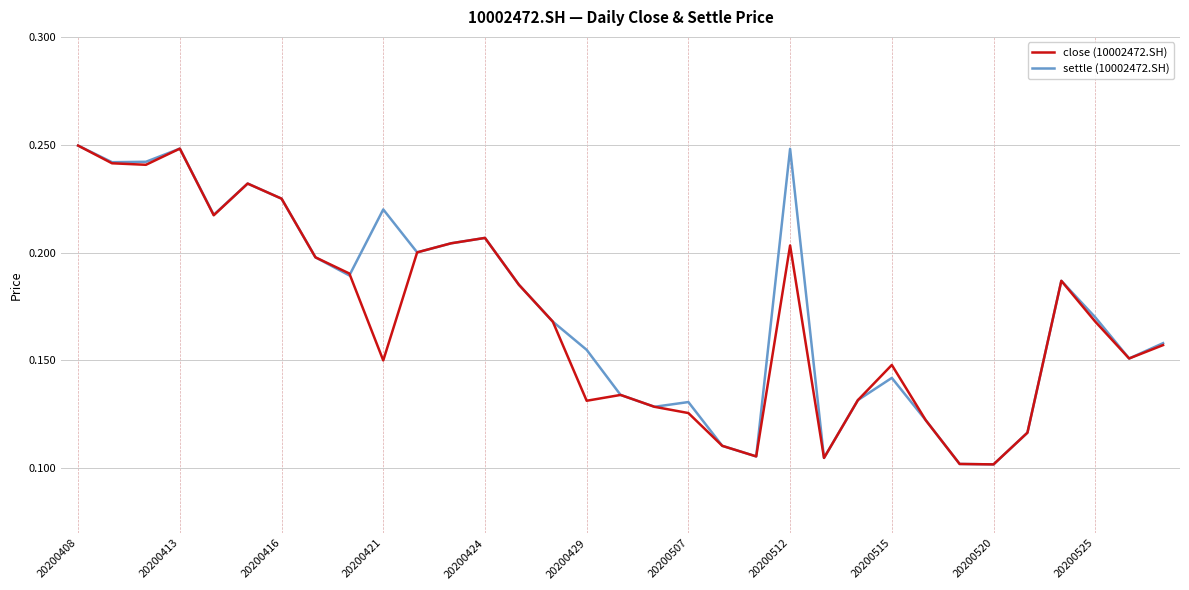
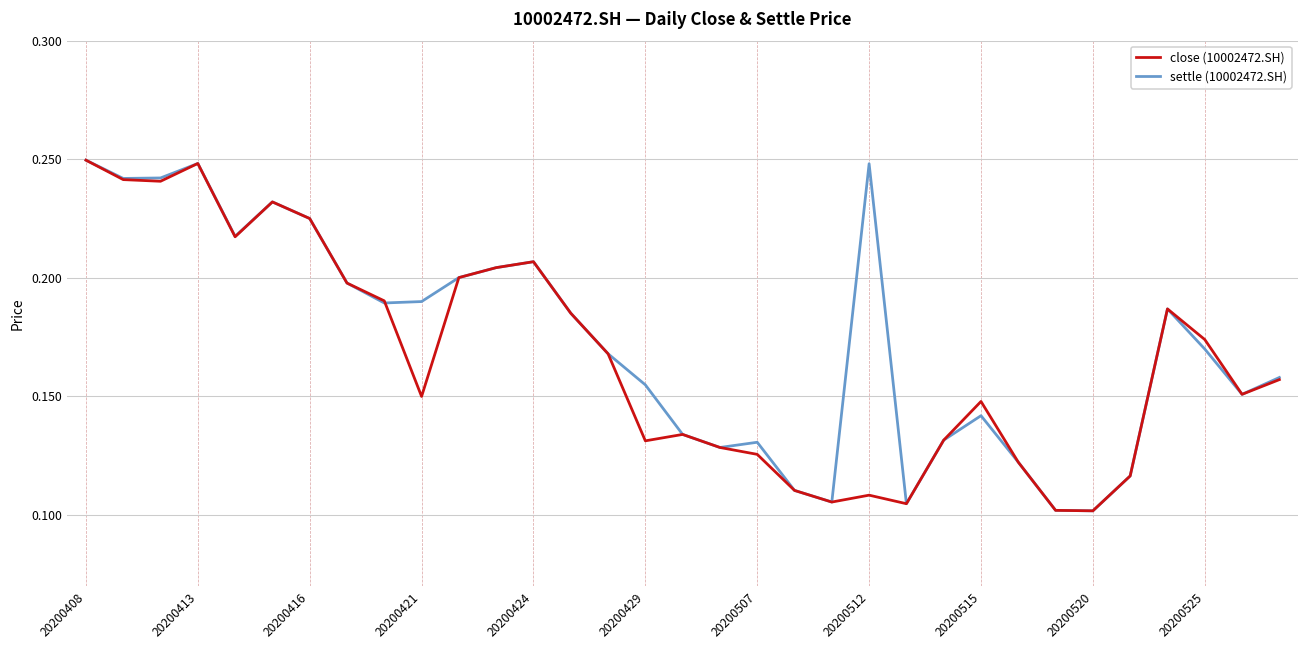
settle (10002472.SH), 20200421: 0.22 -> 0.19
close (10002472.SH), 20200512: 0.203 -> 0.108
close (10002472.SH), 20200525: 0.168 -> 0.174
